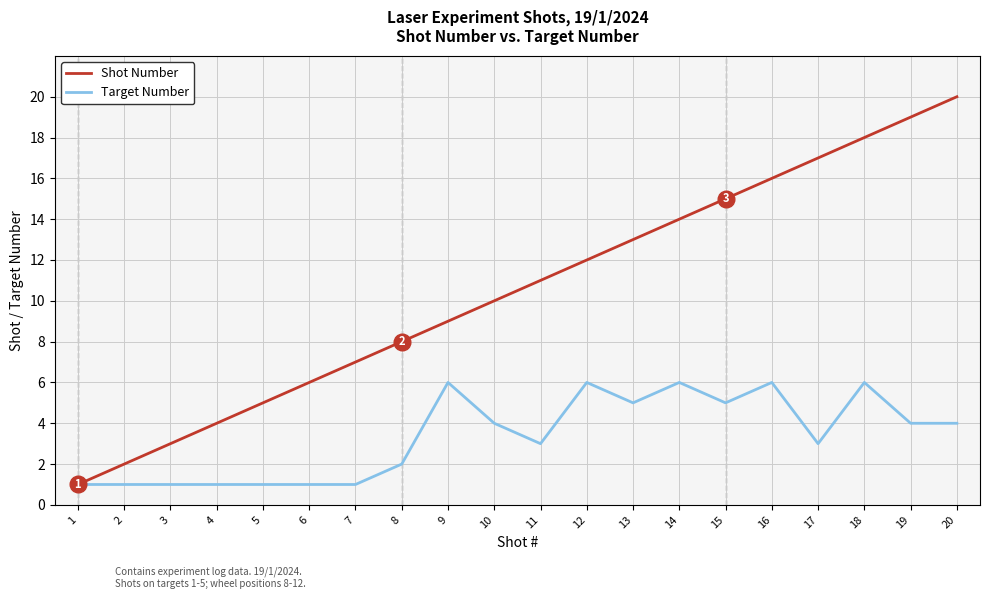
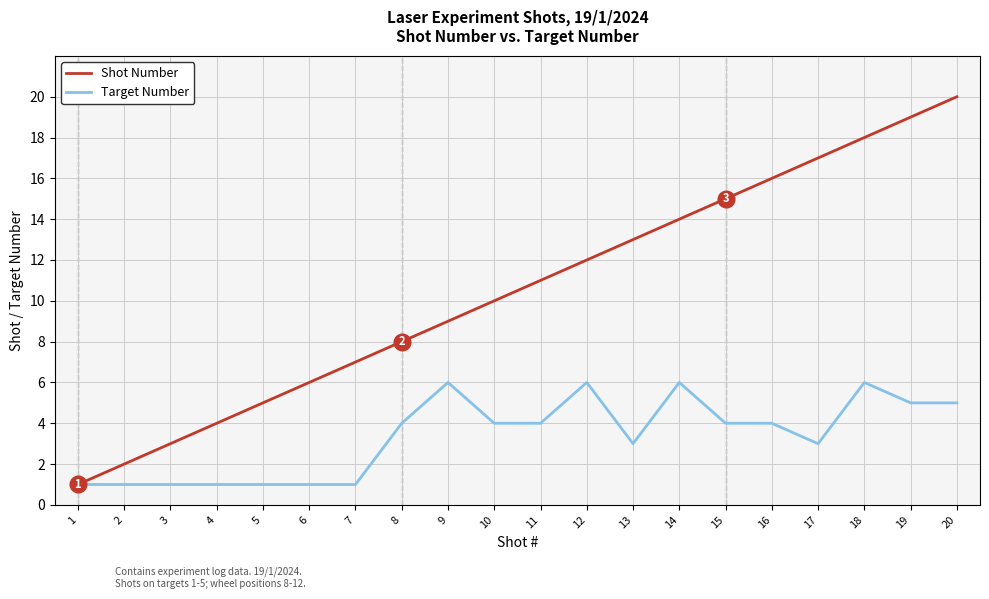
Target Number, 8: 2 -> 4
Target Number, 11: 3 -> 4
Target Number, 13: 5 -> 3
Target Number, 15: 5 -> 4
Target Number, 16: 6 -> 4
Target Number, 19: 4 -> 5
Target Number, 20: 4 -> 5
